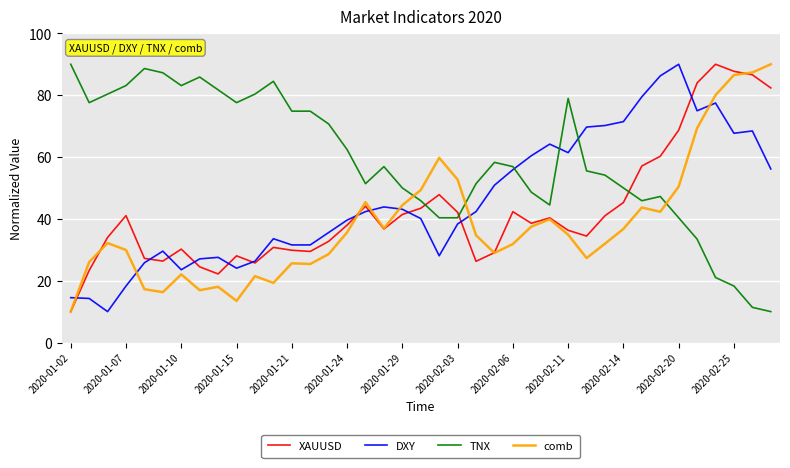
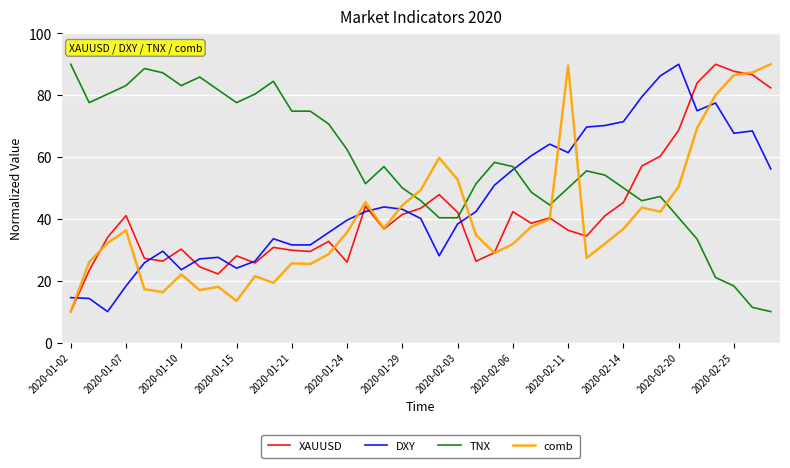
comb, 2020-01-07: 30 -> 36
XAUUSD, 2020-01-24: 38 -> 26
TNX, 2020-02-11: 79 -> 50
comb, 2020-02-11: 35 -> 90
